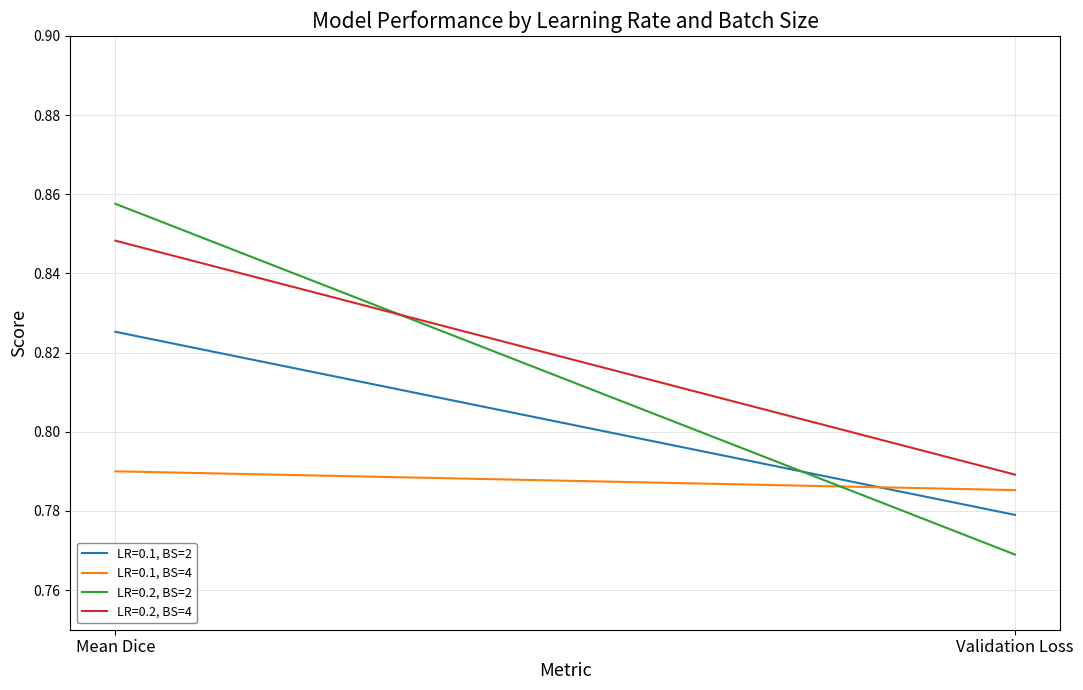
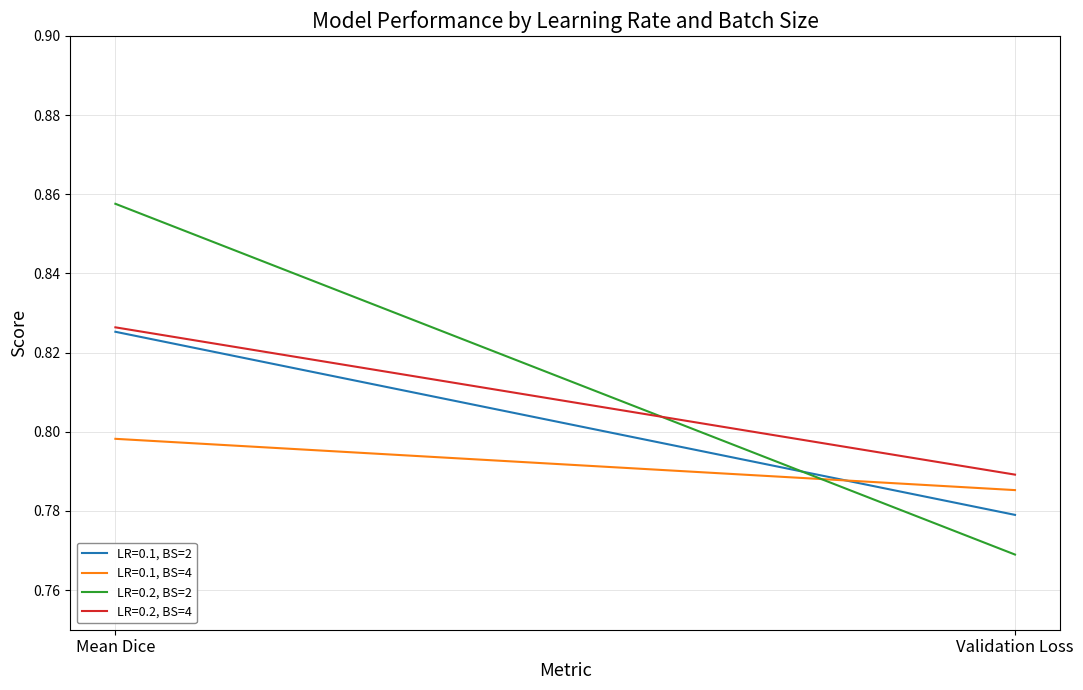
LR=0.1, BS=4, Mean Dice: 0.790 -> 0.798
LR=0.2, BS=4, Mean Dice: 0.848 -> 0.826
